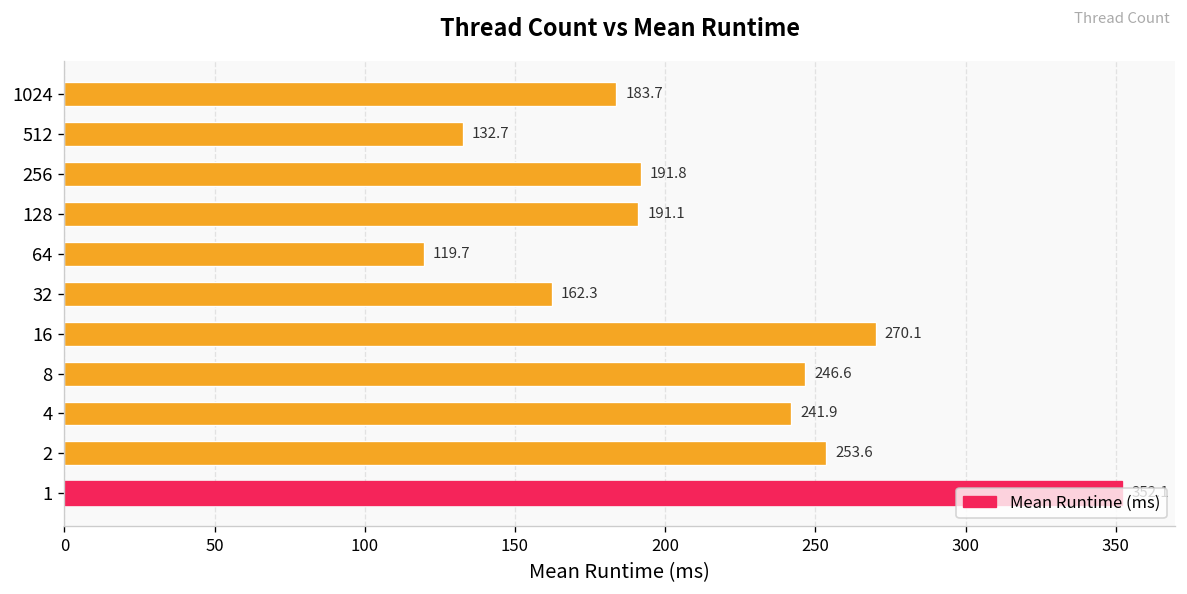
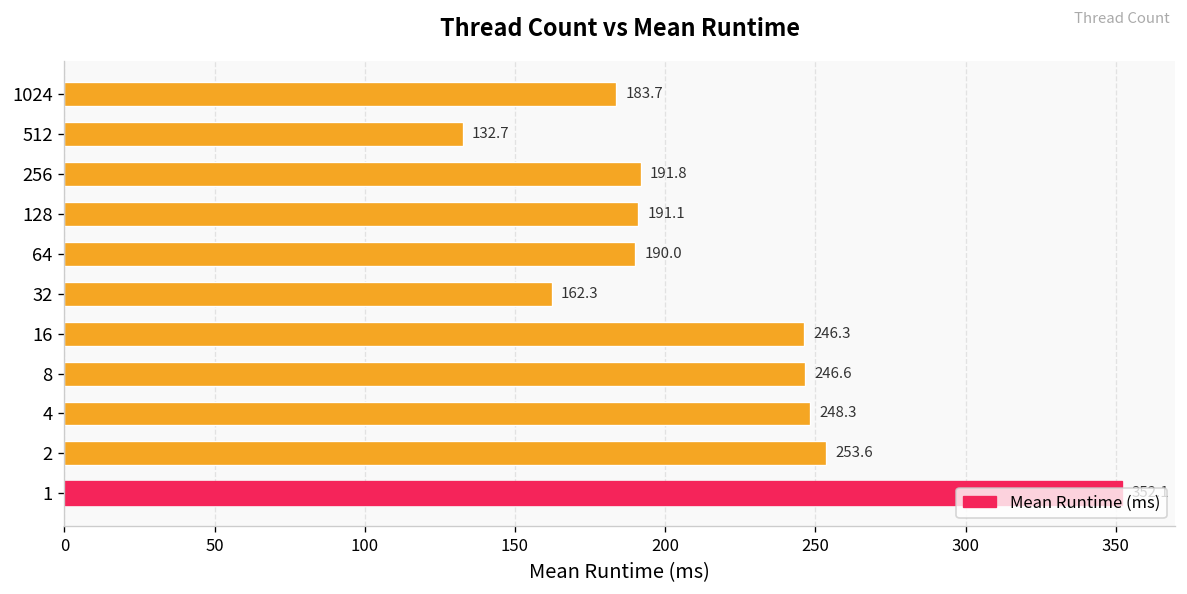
64: 119.7 -> 190.0
16: 270.1 -> 246.3
4: 241.9 -> 248.3
